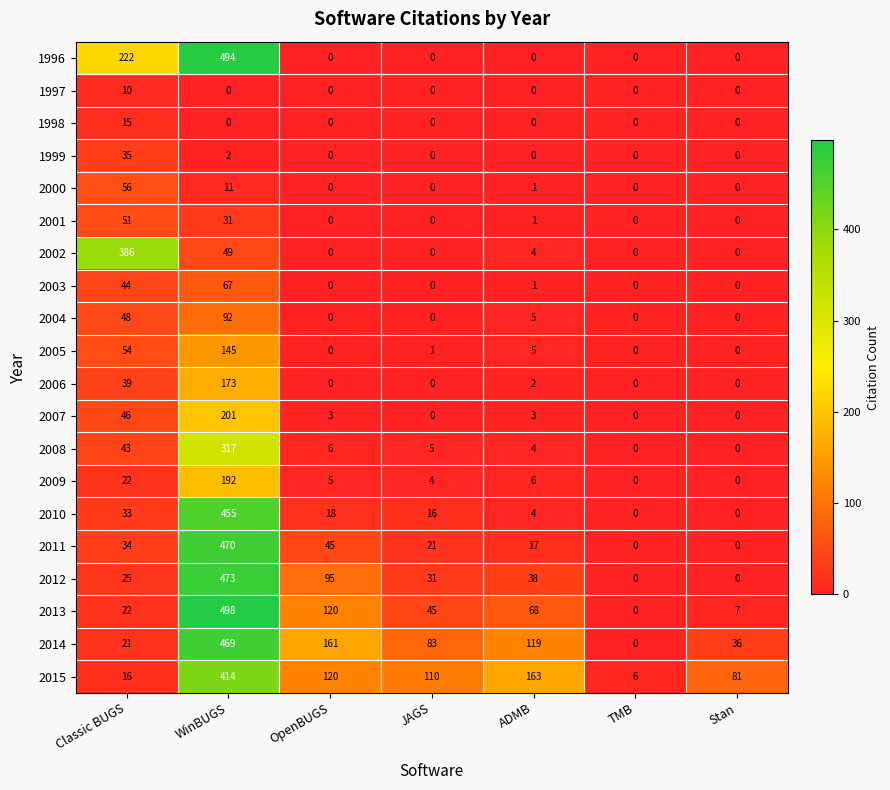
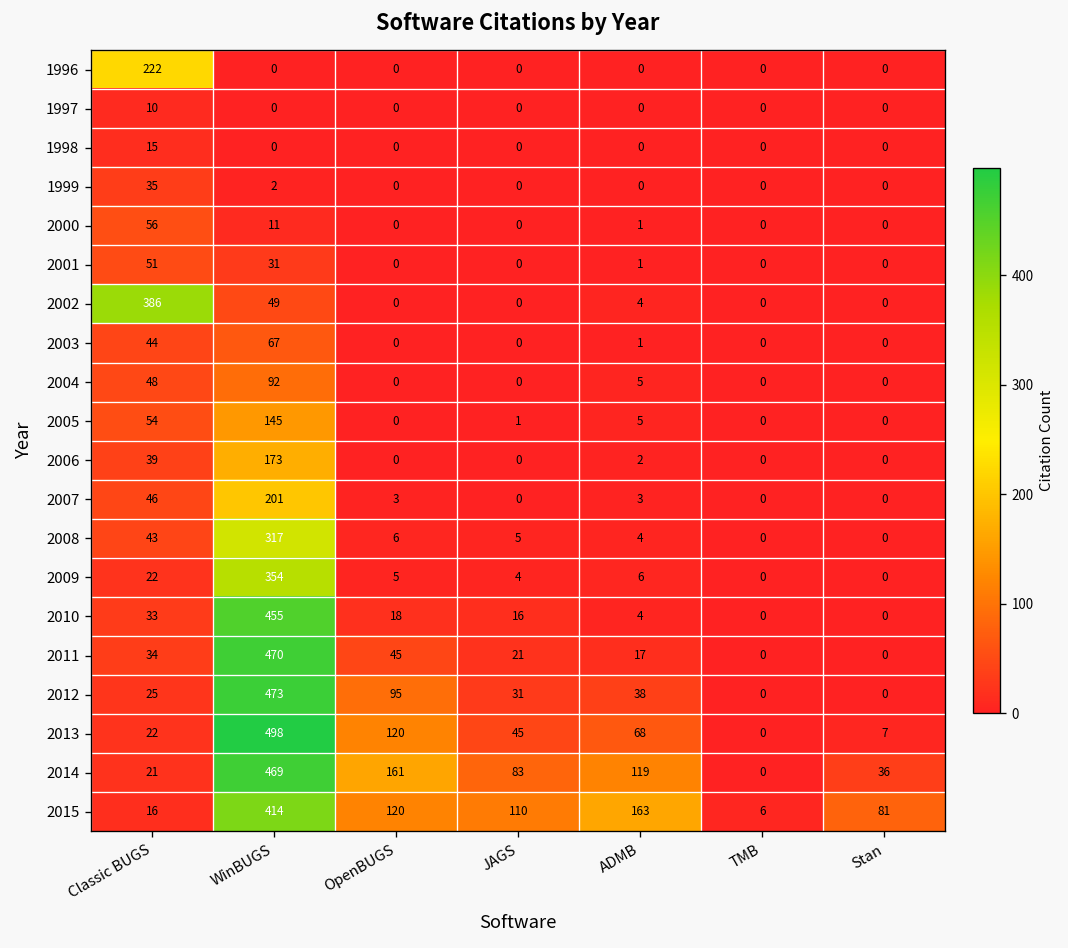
1996, WinBUGS: 494 -> 0
2009, WinBUGS: 192 -> 354
